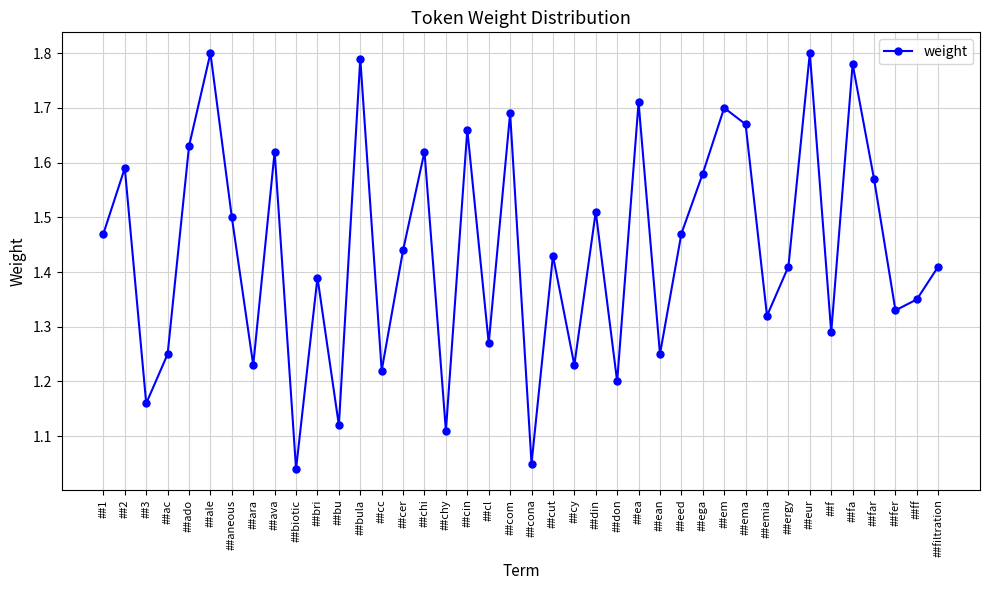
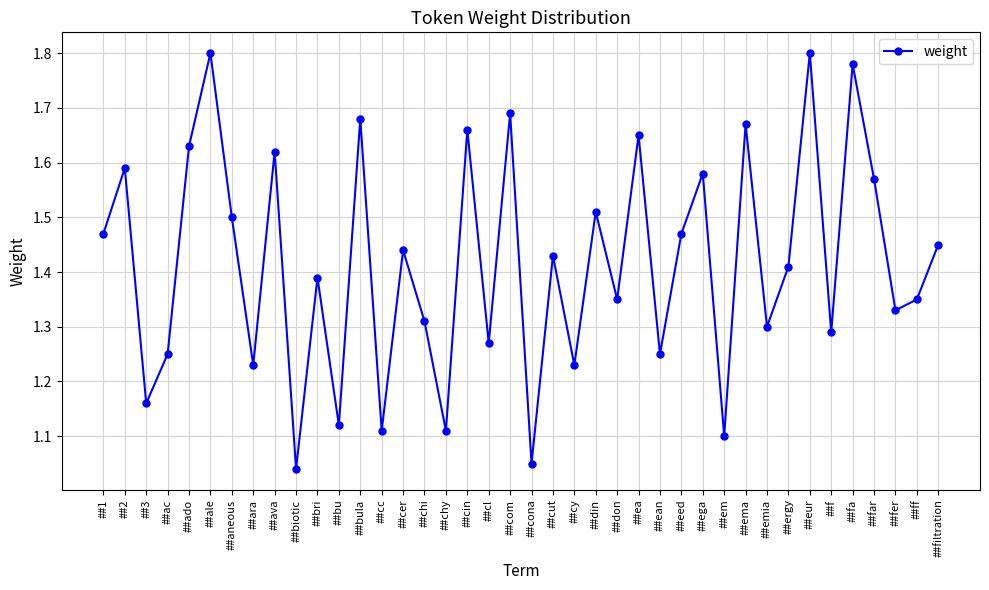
##bula: 1.79 -> 1.68
##cc: 1.22 -> 1.11
##chi: 1.62 -> 1.31
##don: 1.20 -> 1.35
##ea: 1.71 -> 1.65
##em: 1.7 -> 1.1
##emia: 1.32 -> 1.30
##filtration: 1.41 -> 1.45
